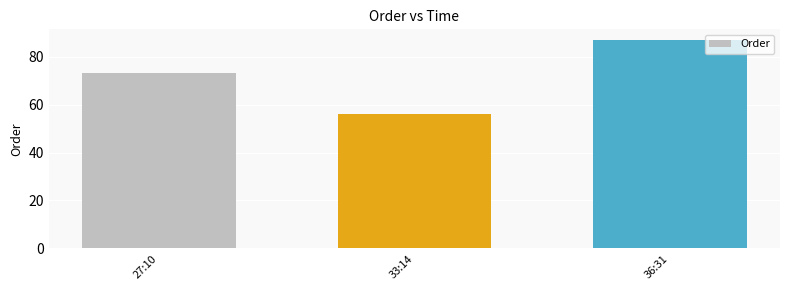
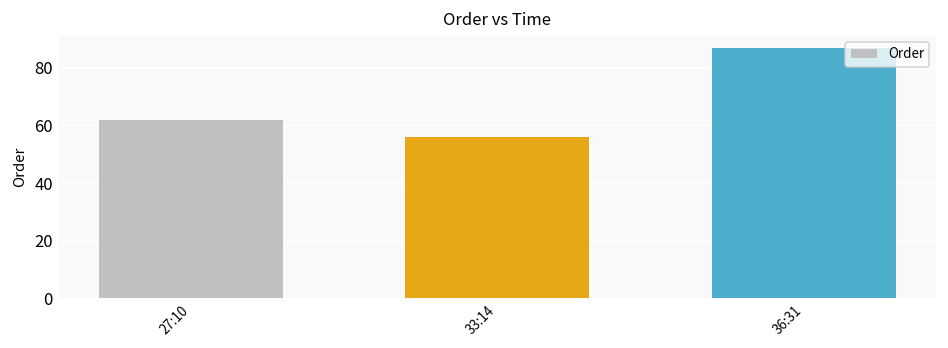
27:10: 73 -> 62
